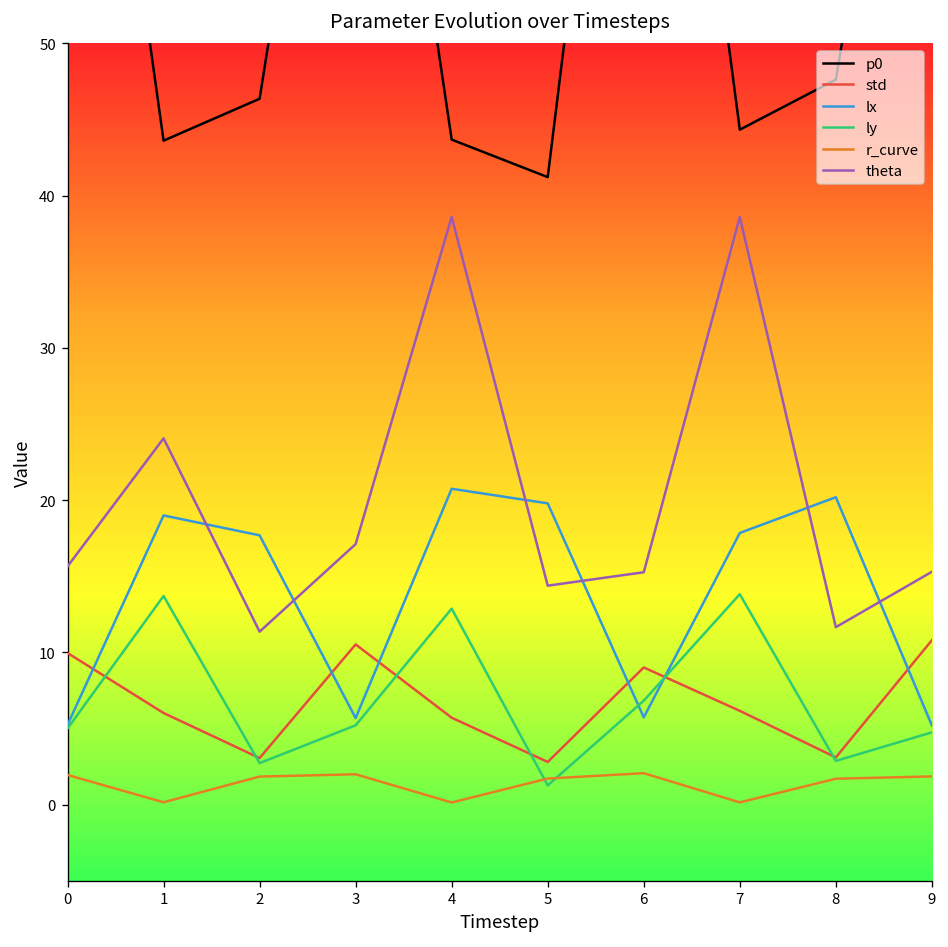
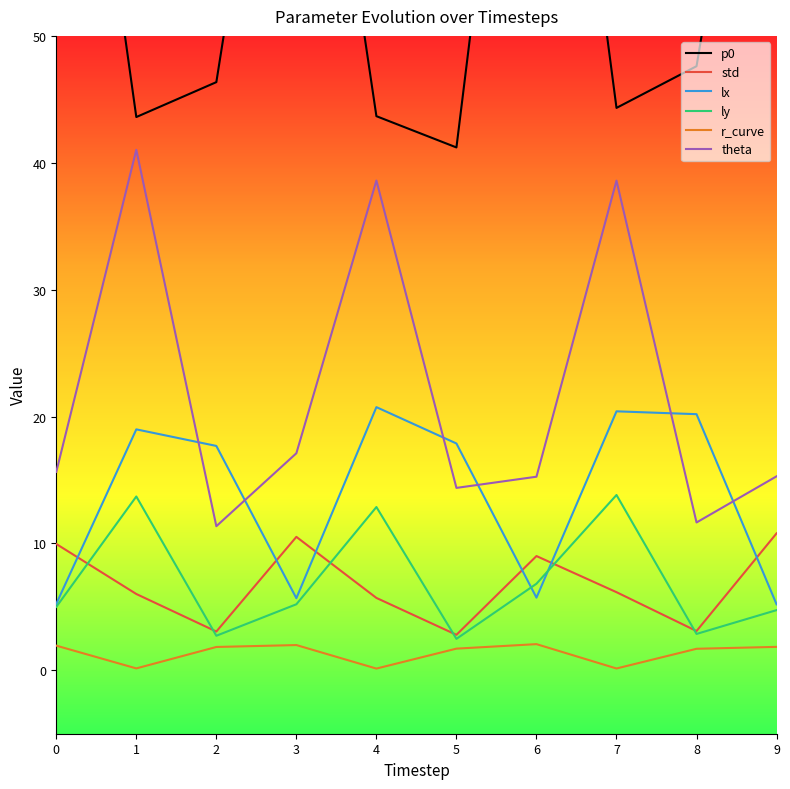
theta, 1: 24.1 -> 41.0
lx, 5: 19.8 -> 17.9
ly, 5: 1.3 -> 2.5
lx, 7: 17.8 -> 20.4
